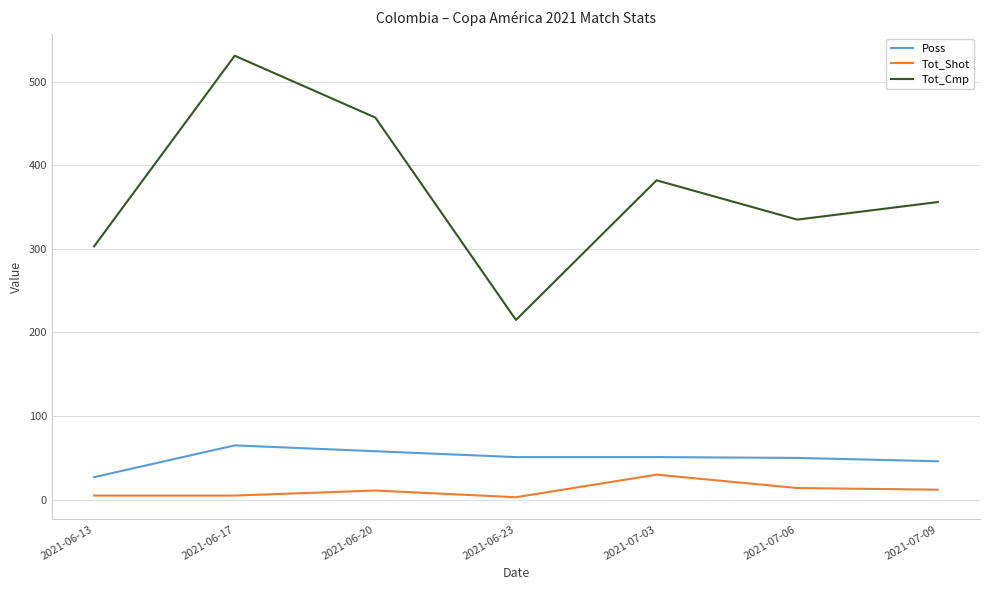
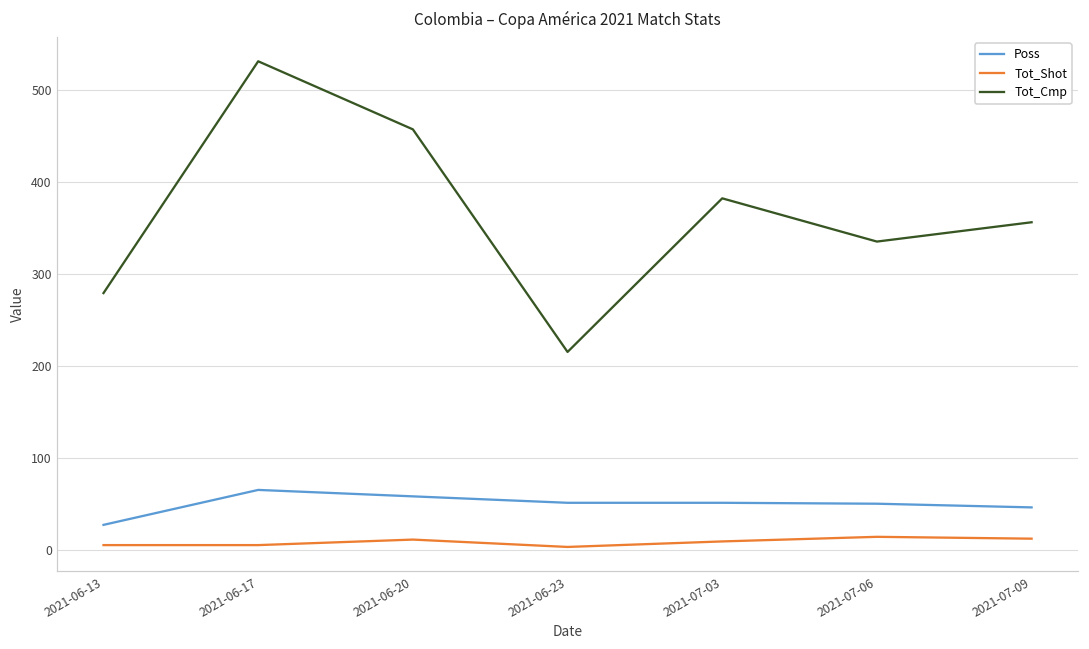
Tot_Cmp, 2021-06-13: 300 -> 280
Tot_Shot, 2021-07-03: 30 -> 10
